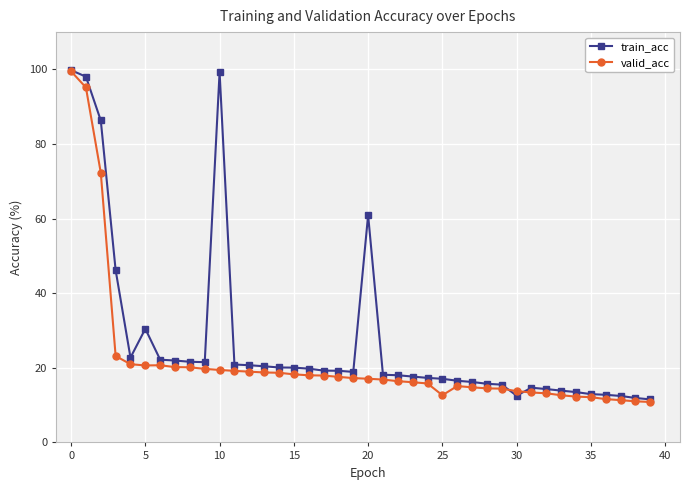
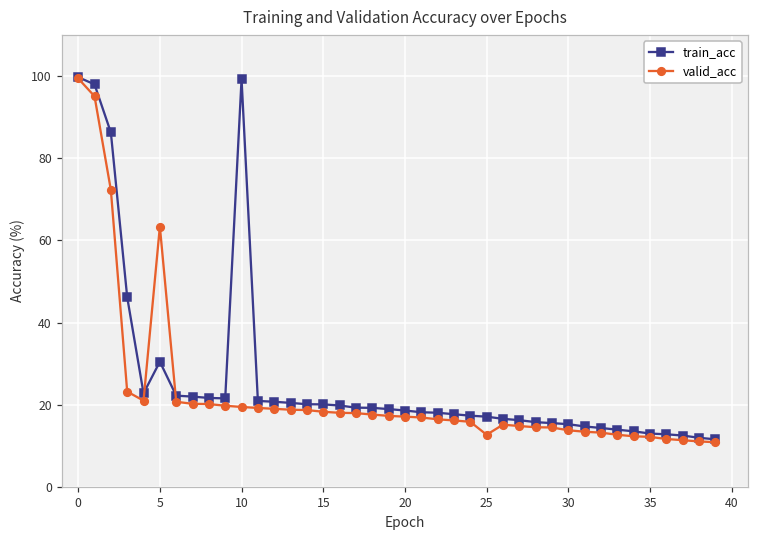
valid_acc, 5: 21 -> 63
train_acc, 20: 61 -> 19
train_acc, 30: 13 -> 15
